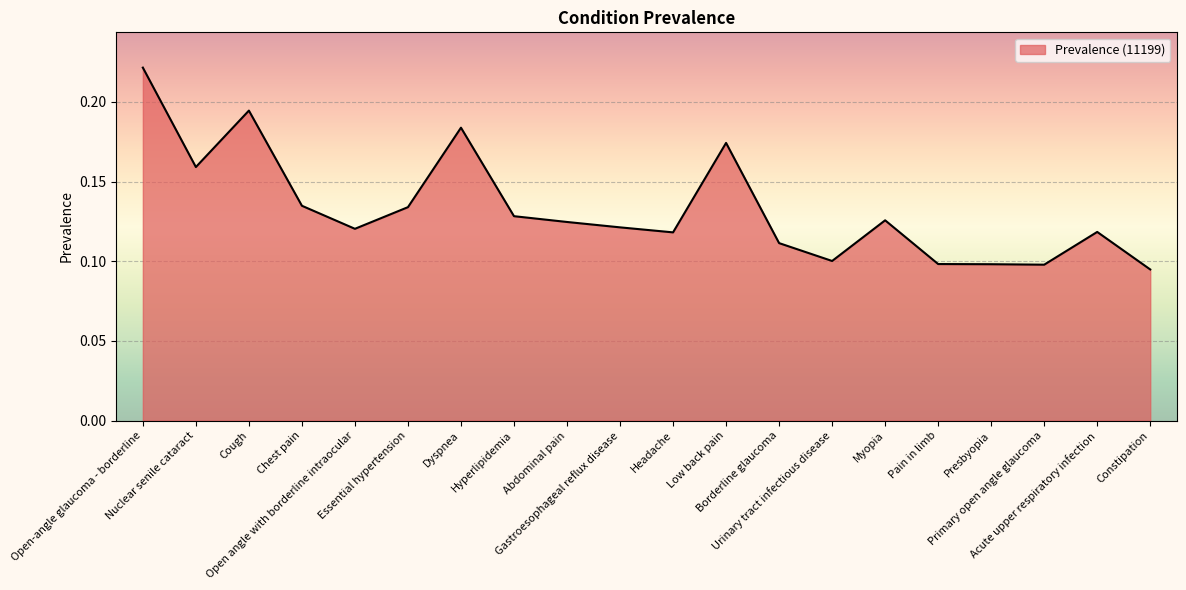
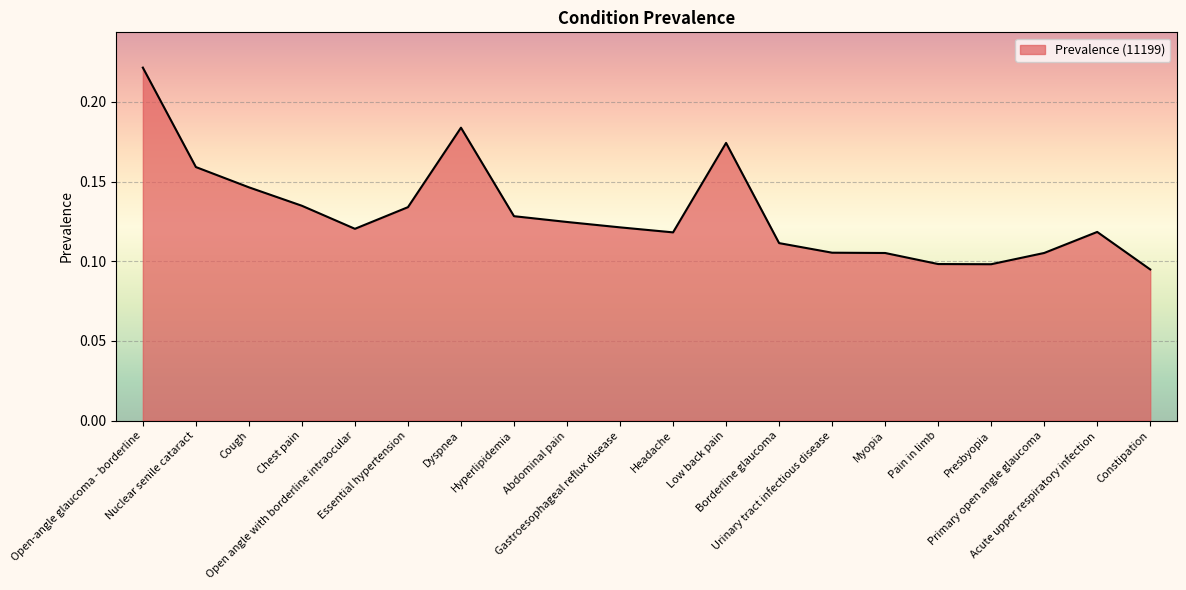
Cough: 0.195 -> 0.146
Urinary tract infectious disease: 0.100 -> 0.105
Myopia: 0.126 -> 0.105
Primary open angle glaucoma: 0.098 -> 0.105
